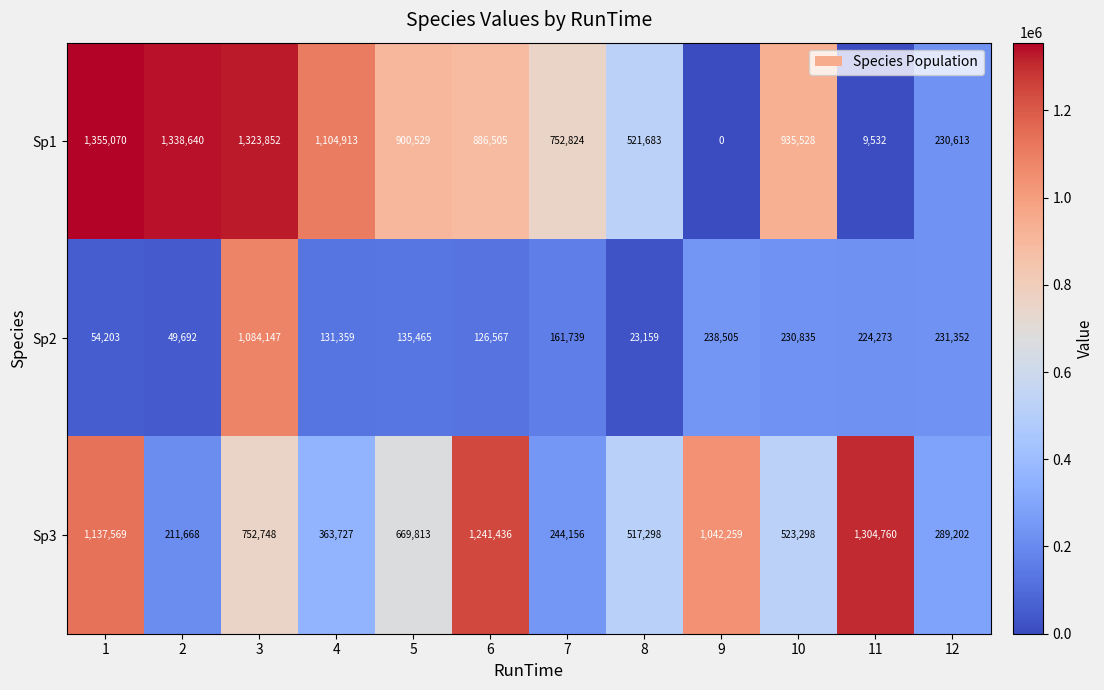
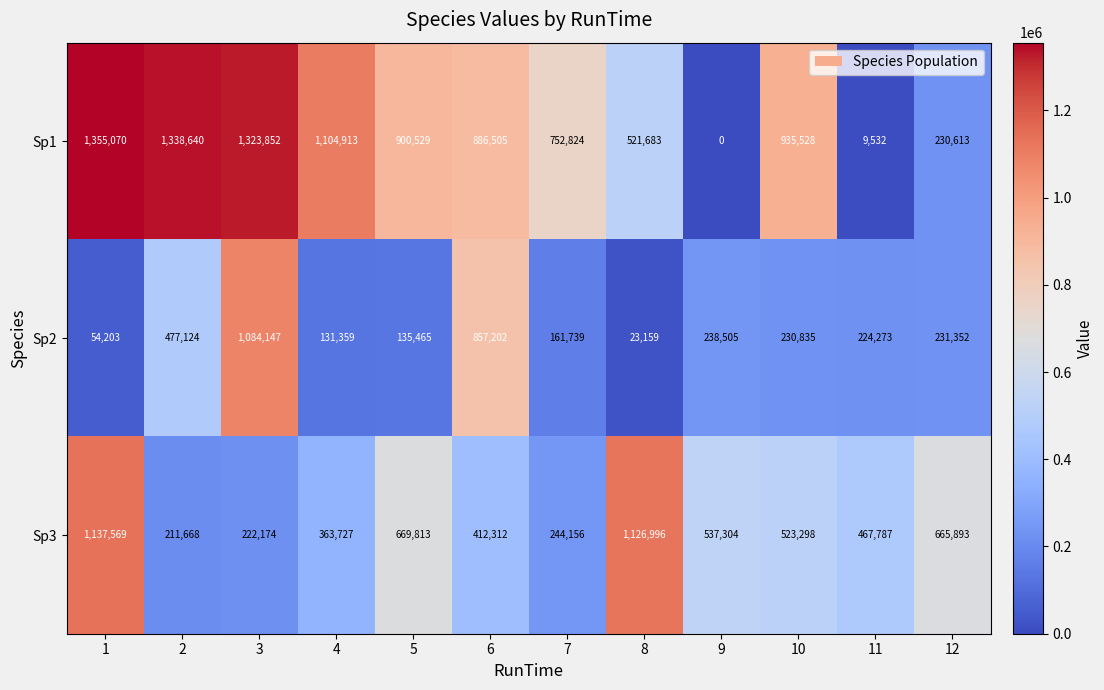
Sp2, 2: 49,692 -> 477,124
Sp2, 6: 126,567 -> 857,202
Sp3, 3: 752,748 -> 222,174
Sp3, 6: 1,241,436 -> 412,312
Sp3, 8: 517,298 -> 1,126,996
Sp3, 9: 1,042,259 -> 537,304
Sp3, 11: 1,304,760 -> 467,787
Sp3, 12: 289,202 -> 665,893
